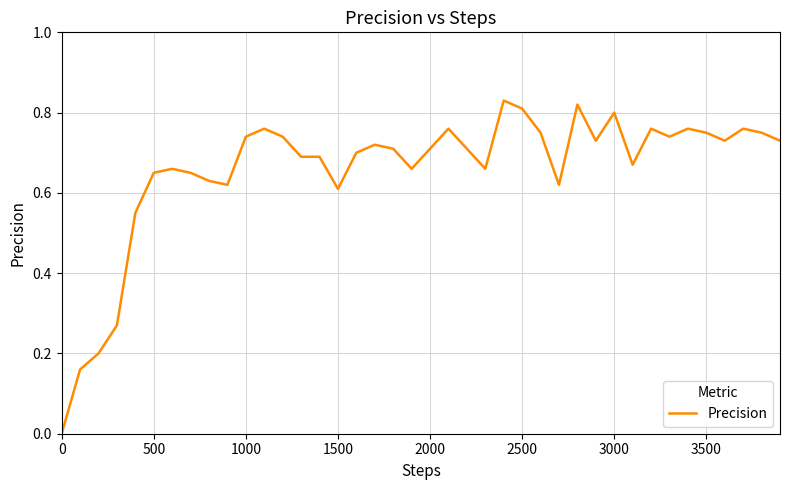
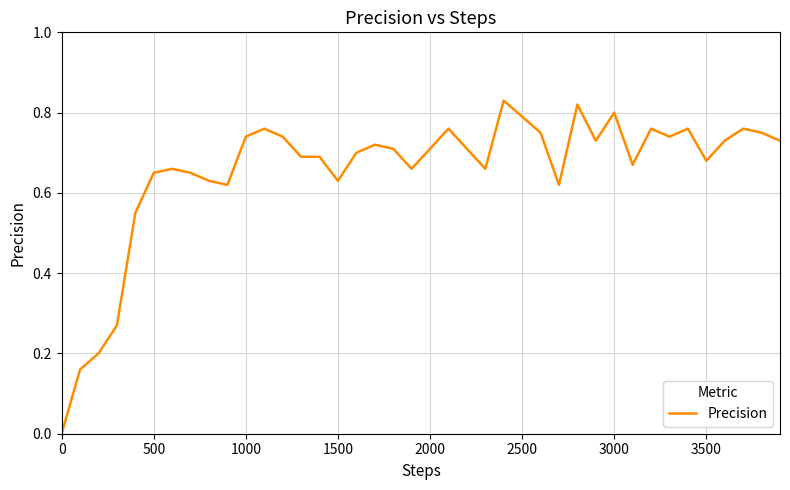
1500: 0.61 -> 0.63
2500: 0.81 -> 0.79
3500: 0.75 -> 0.68
